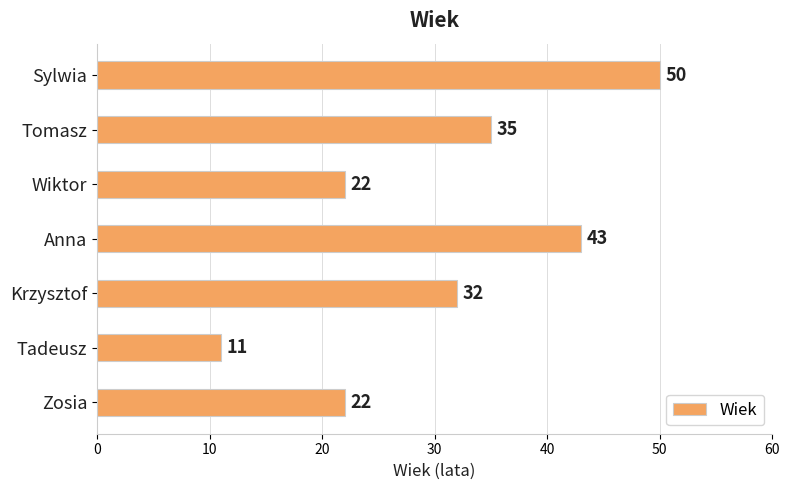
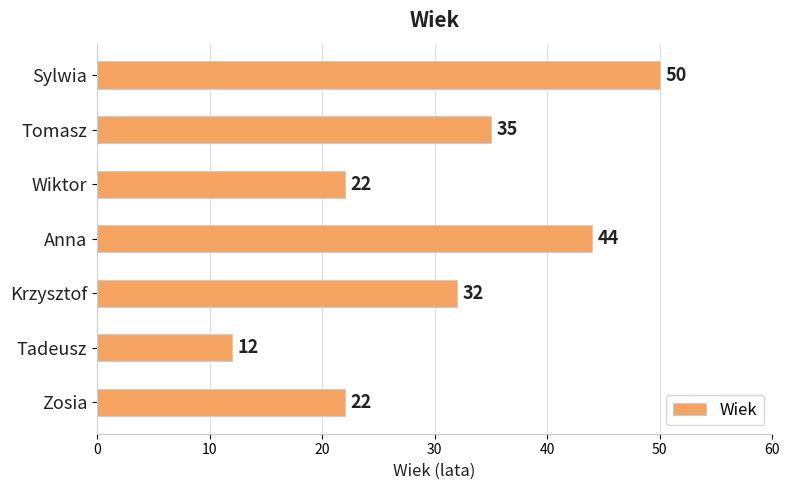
Anna: 43 -> 44
Tadeusz: 11 -> 12
